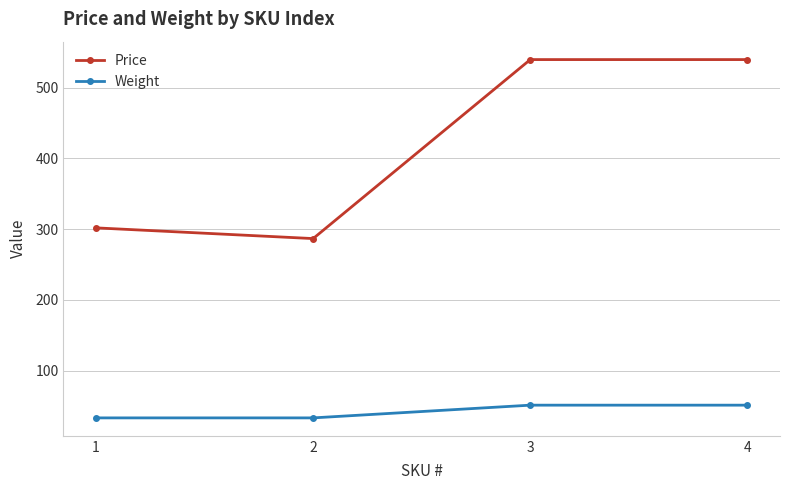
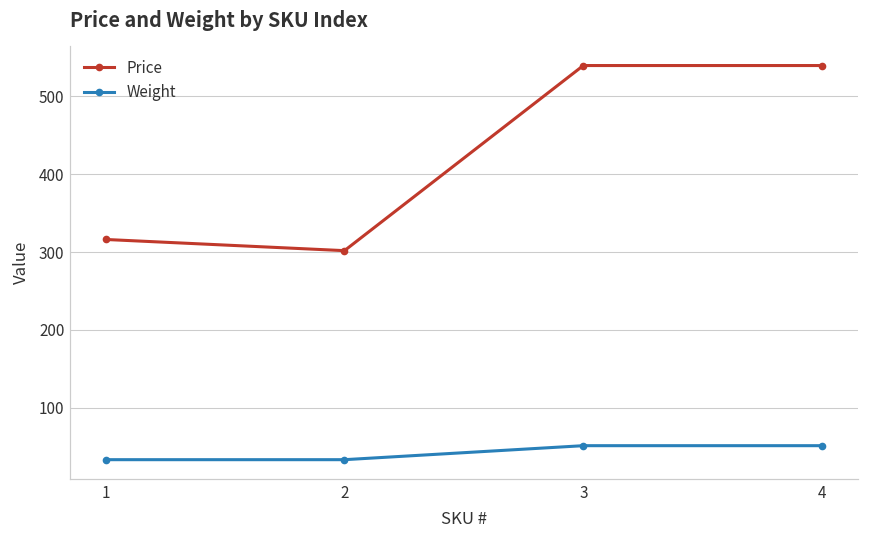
Price, 1: 300 -> 320
Price, 2: 290 -> 300
